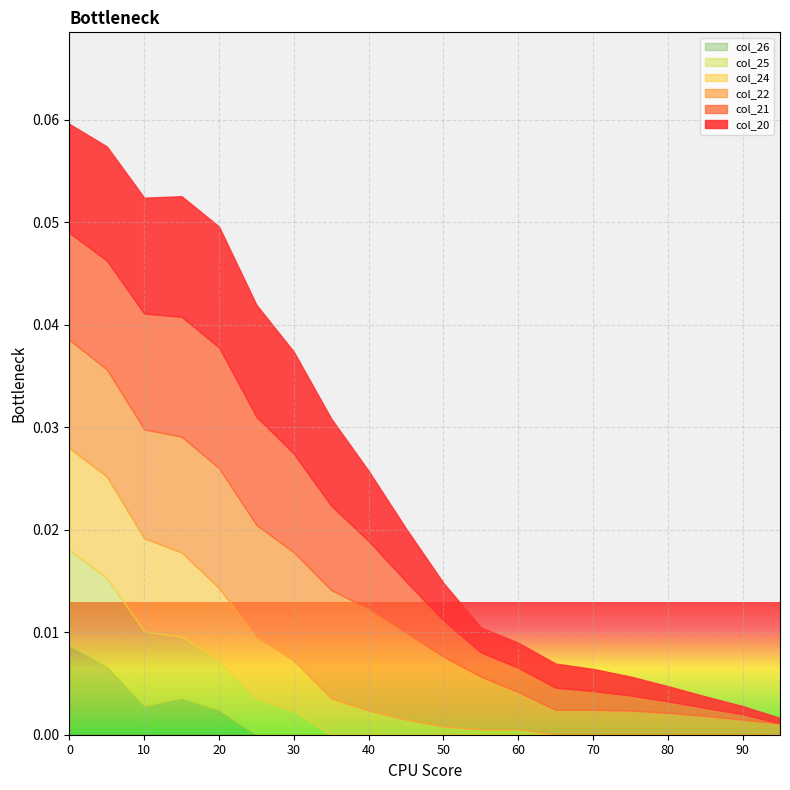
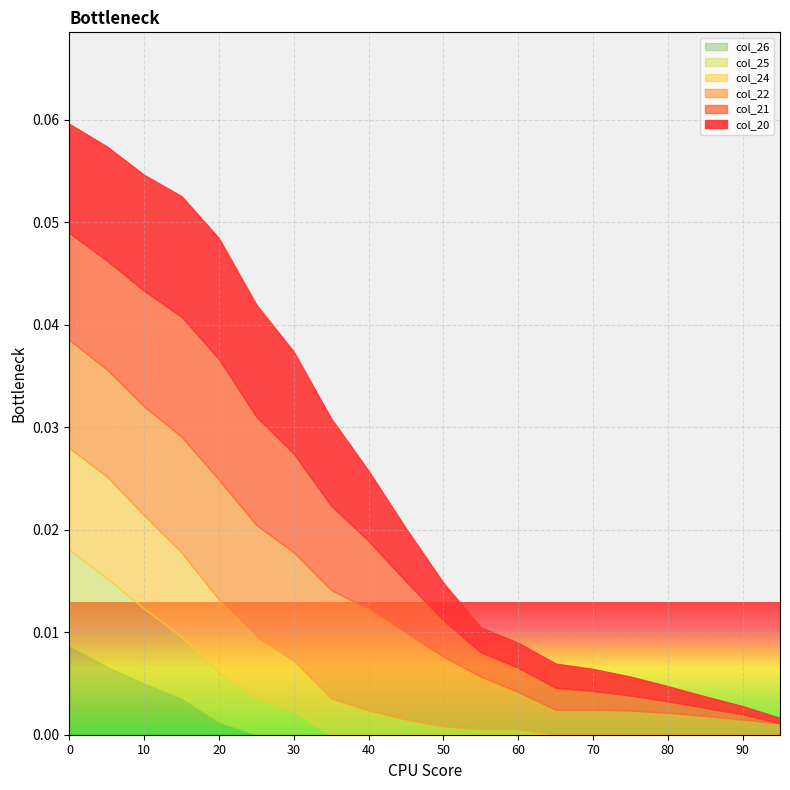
col_26, 10: 0.0028 -> 0.0050
col_26, 20: 0.0024 -> 0.0012
